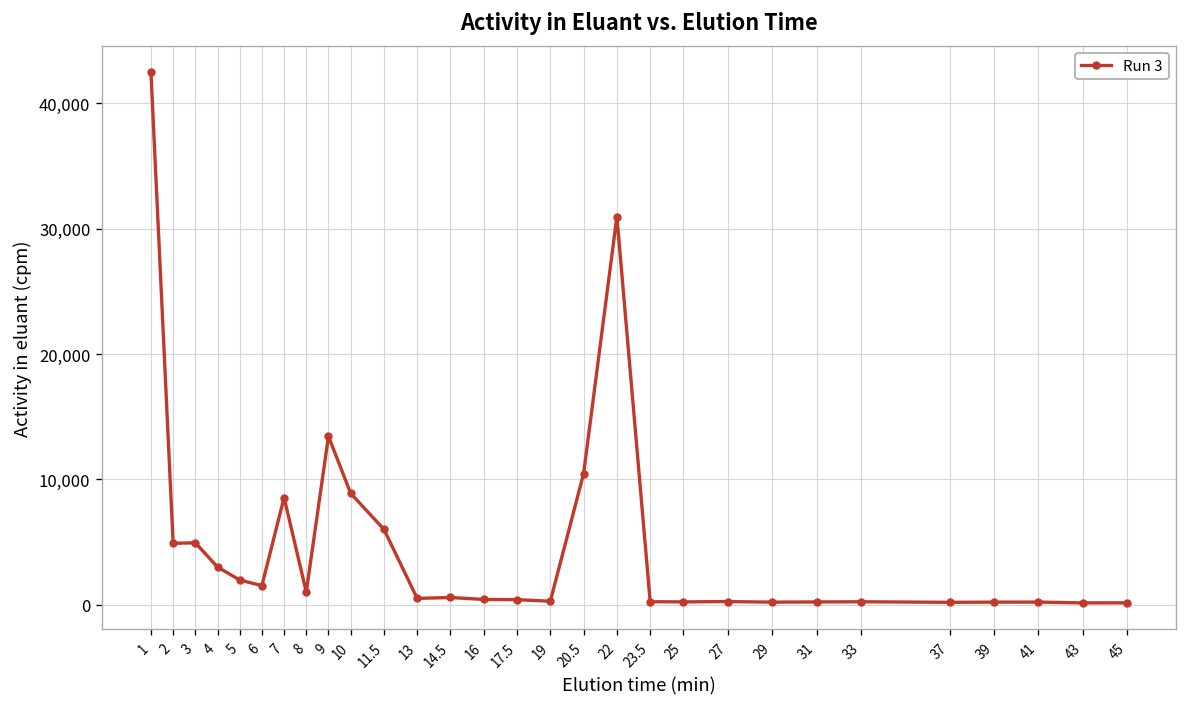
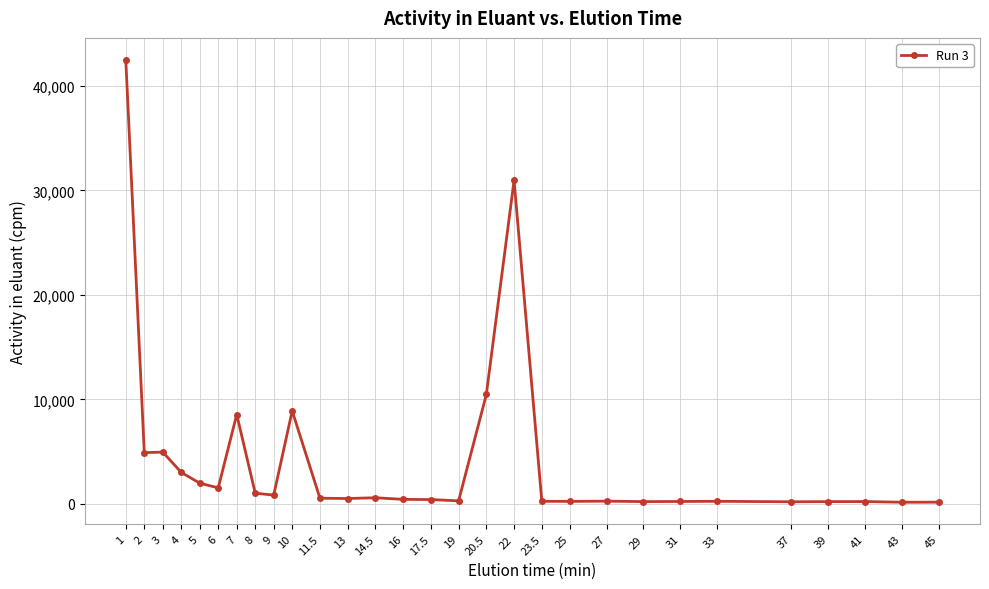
9: 13,400 -> 800
11.5: 6,000 -> 500
